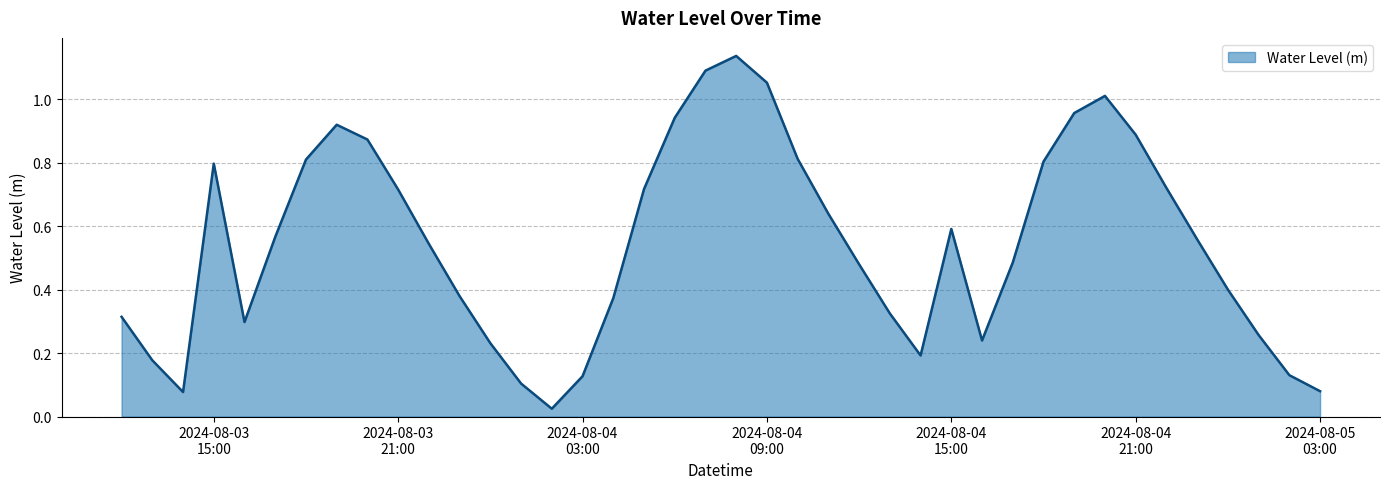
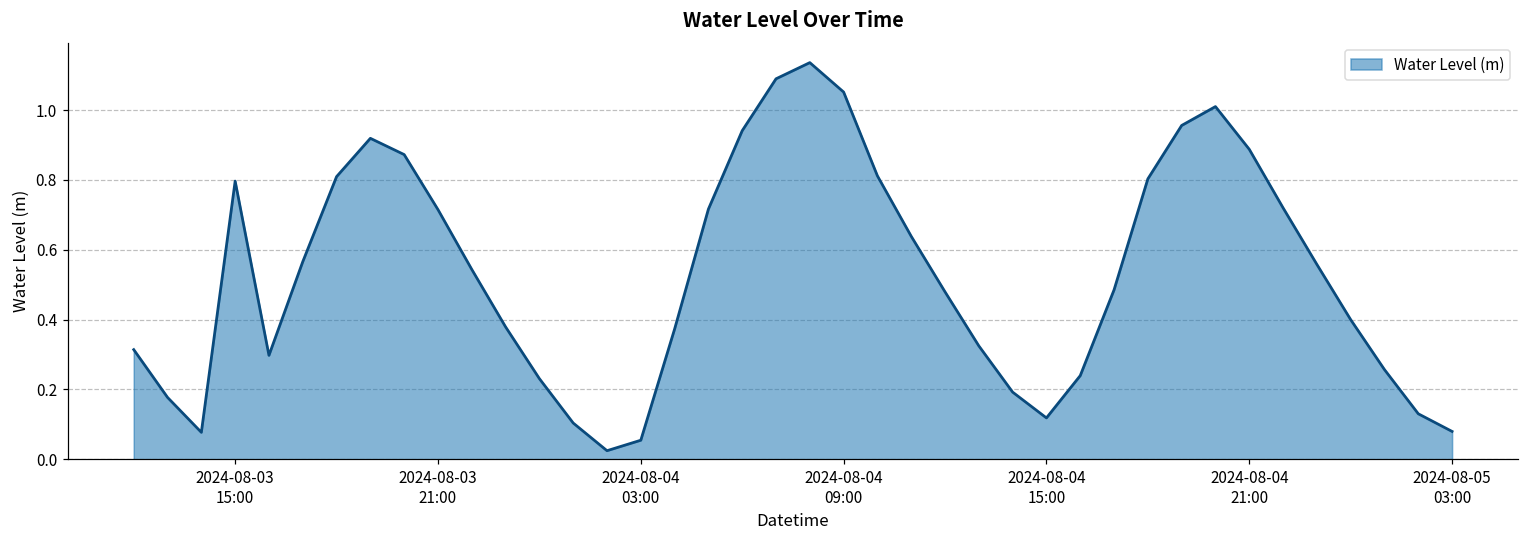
2024-08-04 03:00: 0.13 -> 0.05
2024-08-04 15:00: 0.59 -> 0.12
